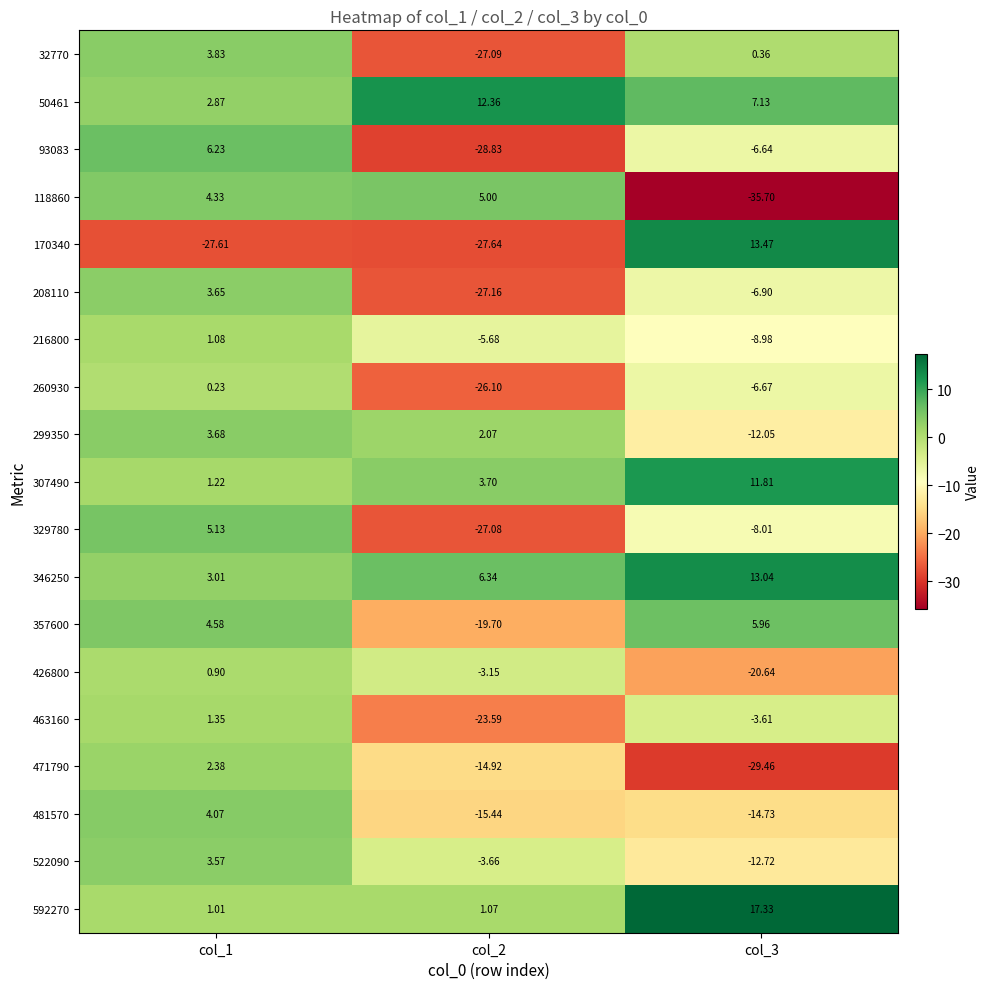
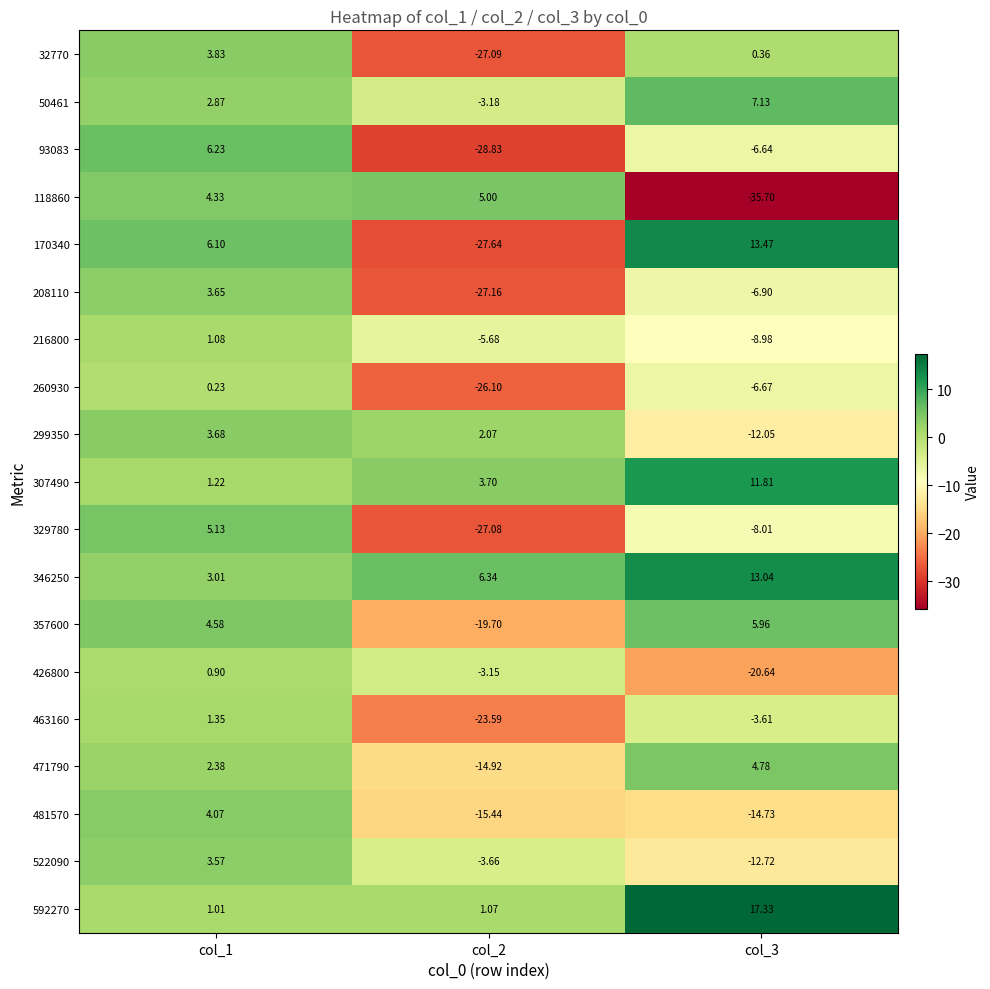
50461, col_2: 12.36 -> -3.18
170340, col_1: -27.61 -> 6.10
471790, col_3: -29.46 -> 4.78
